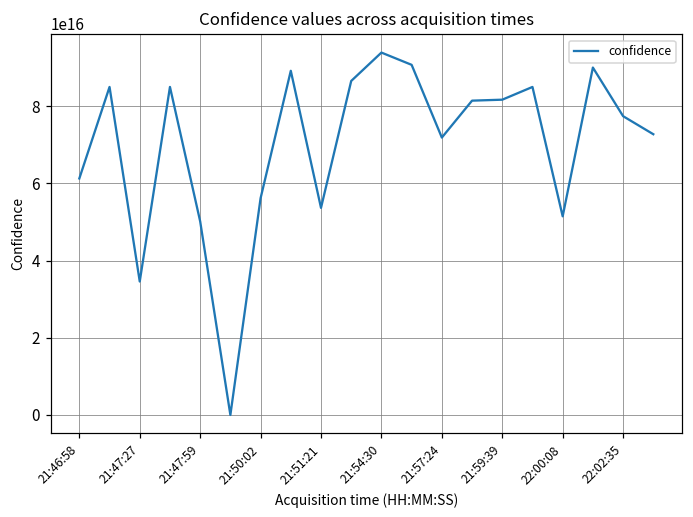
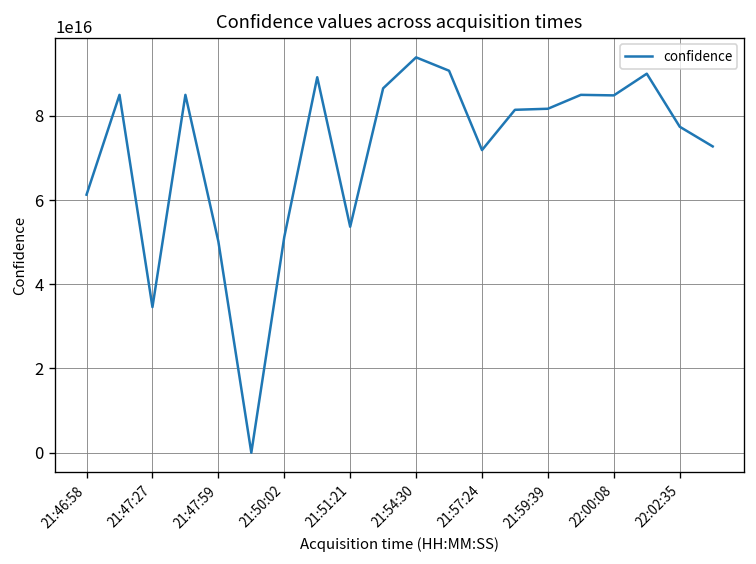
21:50:02: 56000000000000000 -> 51000000000000000
22:00:08: 51000000000000000 -> 85000000000000000
